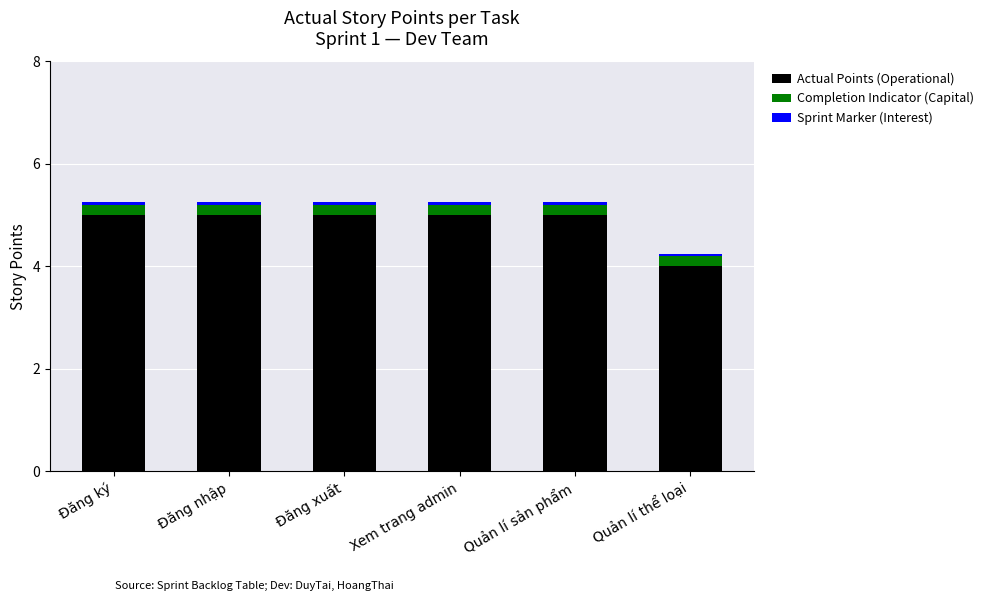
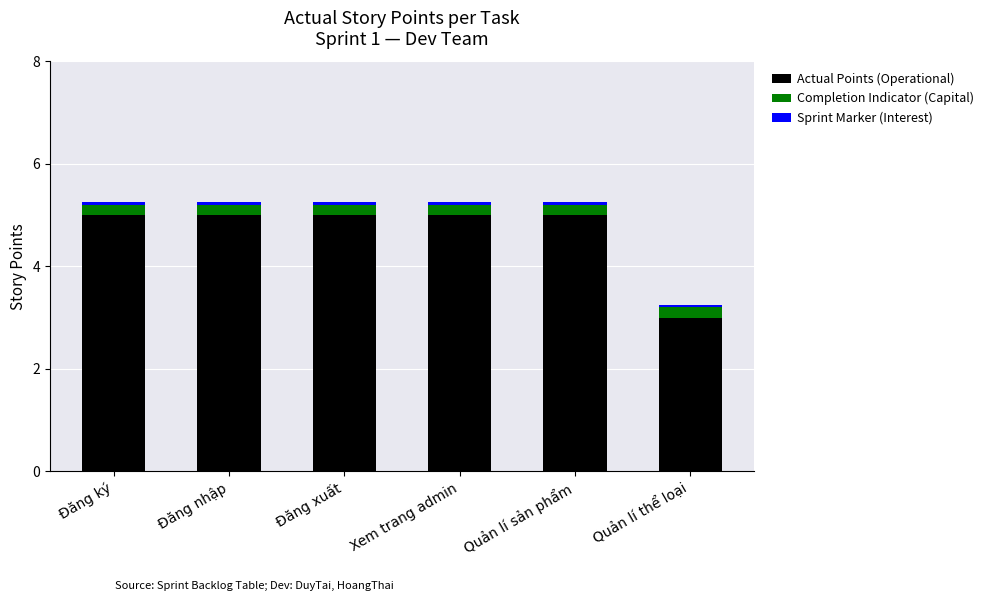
Actual Points (Operational), Quản lí thể loại: 4 -> 3
